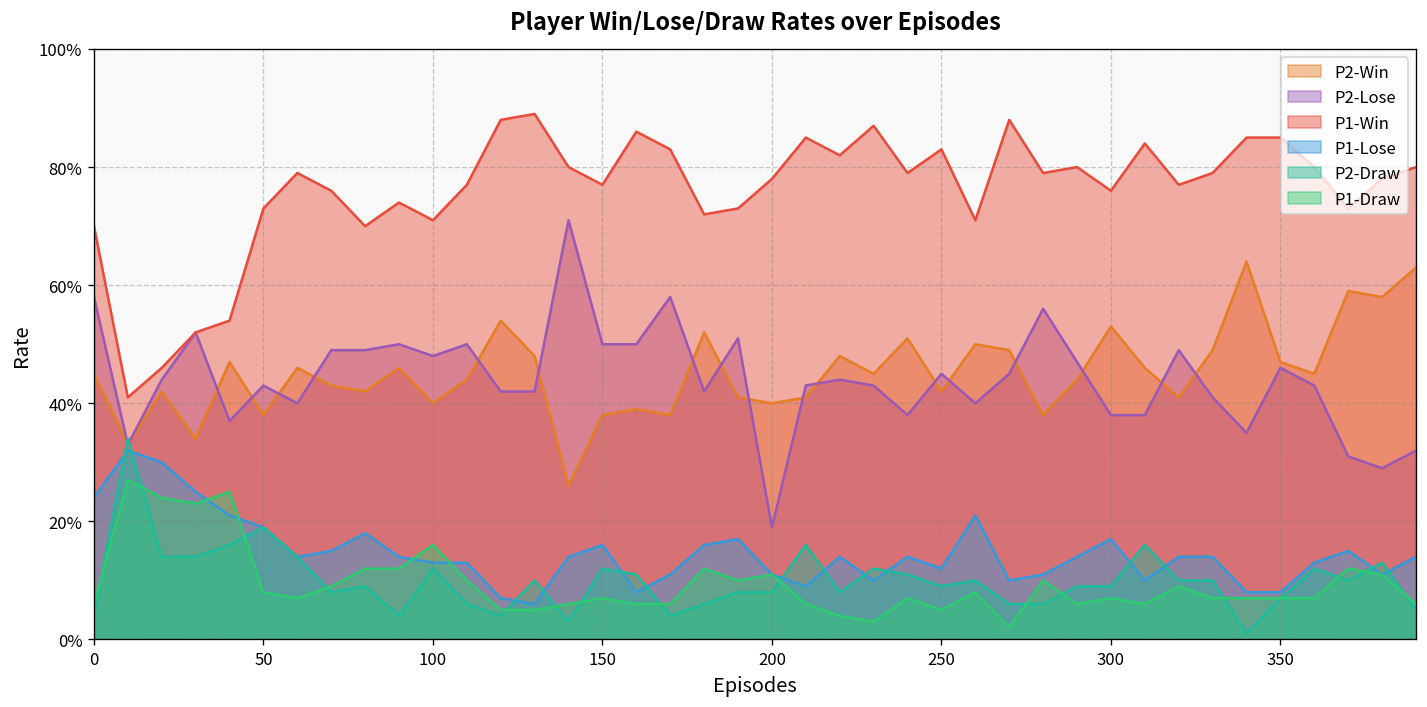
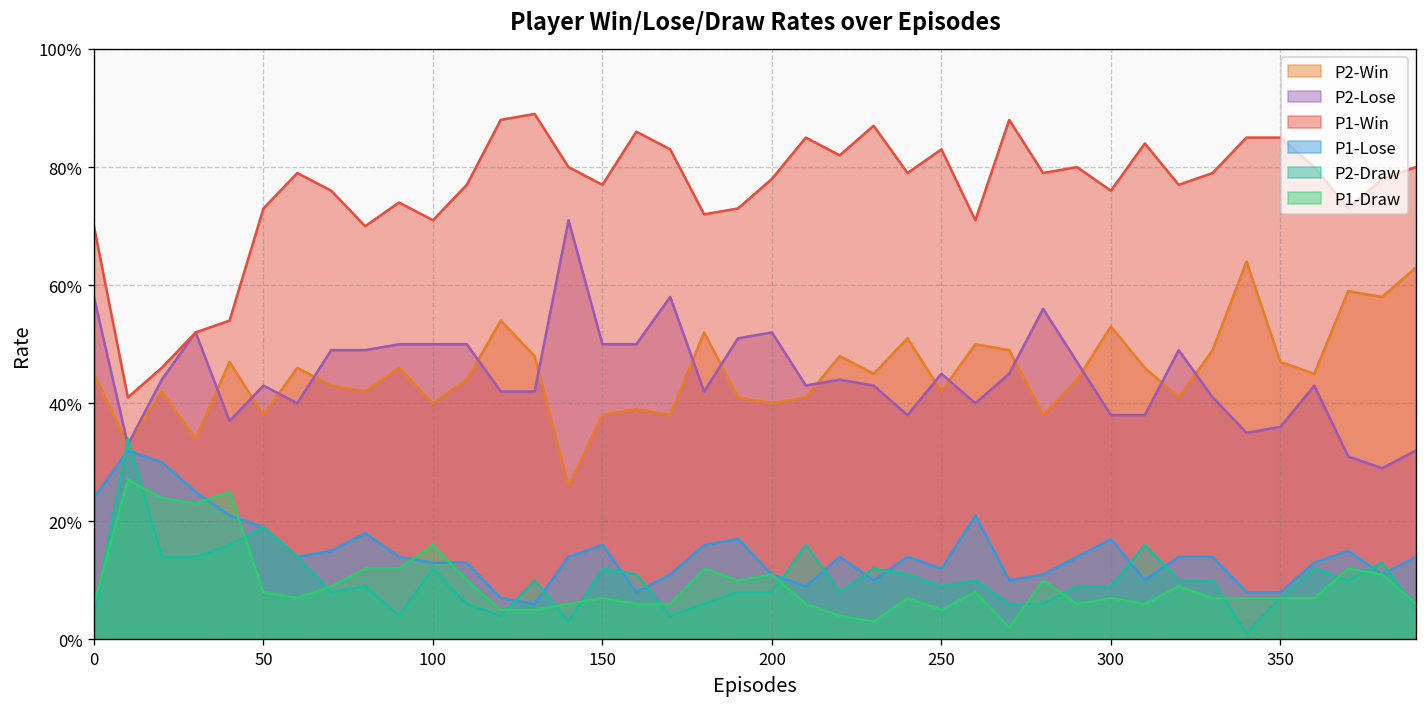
P2-Lose, 100: 48% -> 50%
P2-Lose, 200: 19% -> 52%
P2-Lose, 350: 46% -> 36%
